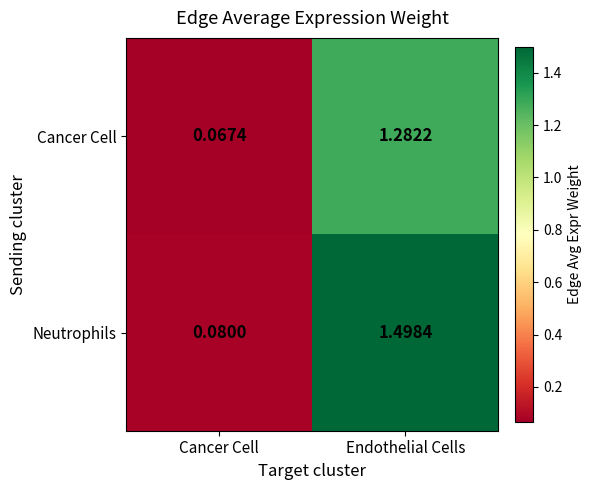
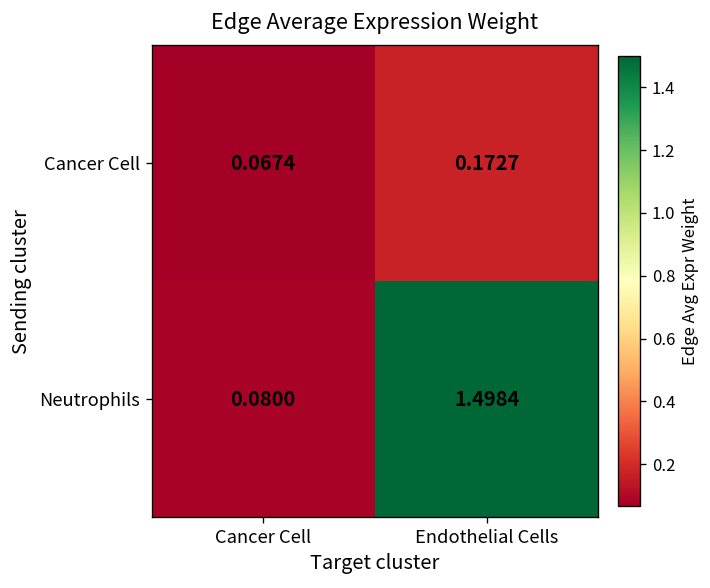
Cancer Cell, Endothelial Cells: 1.2822 -> 0.1727
